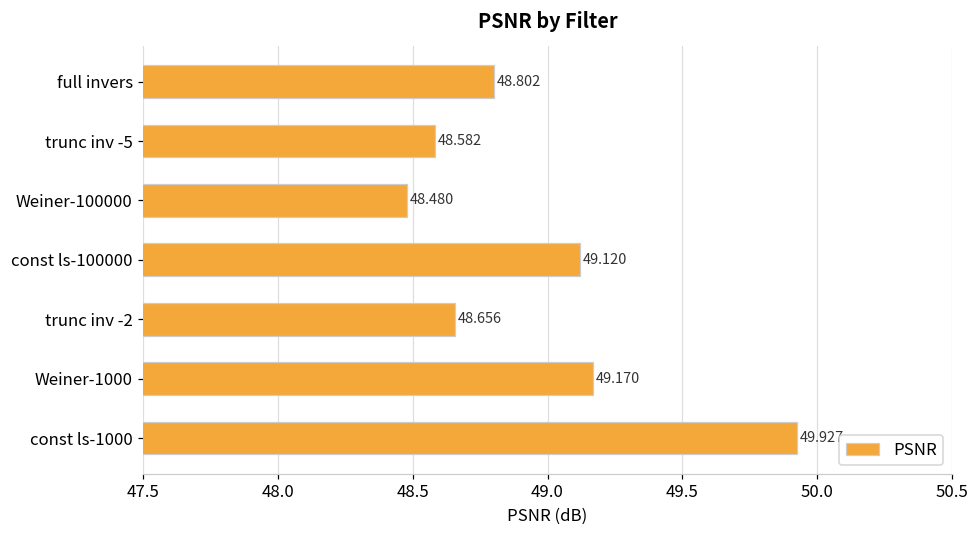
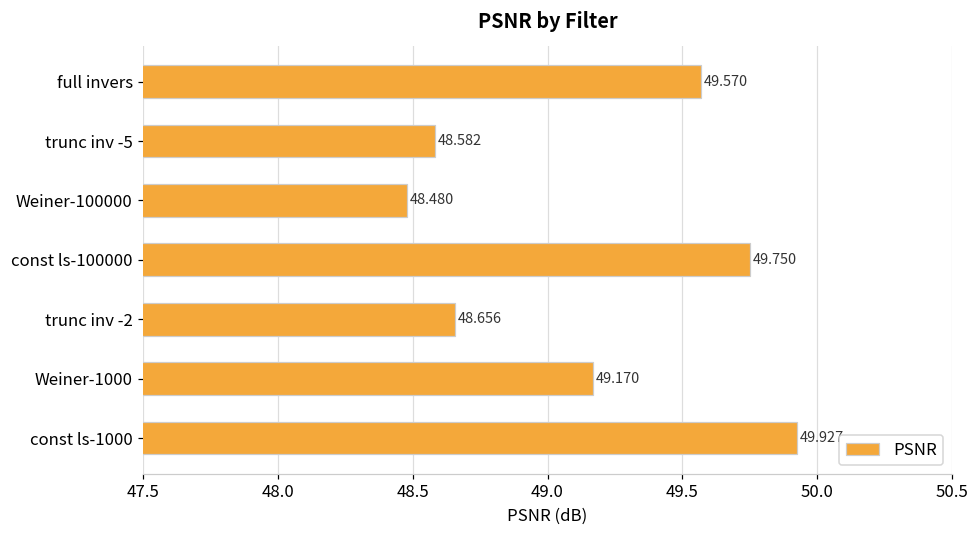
full invers: 48.802 -> 49.570
const ls-100000: 49.120 -> 49.750
